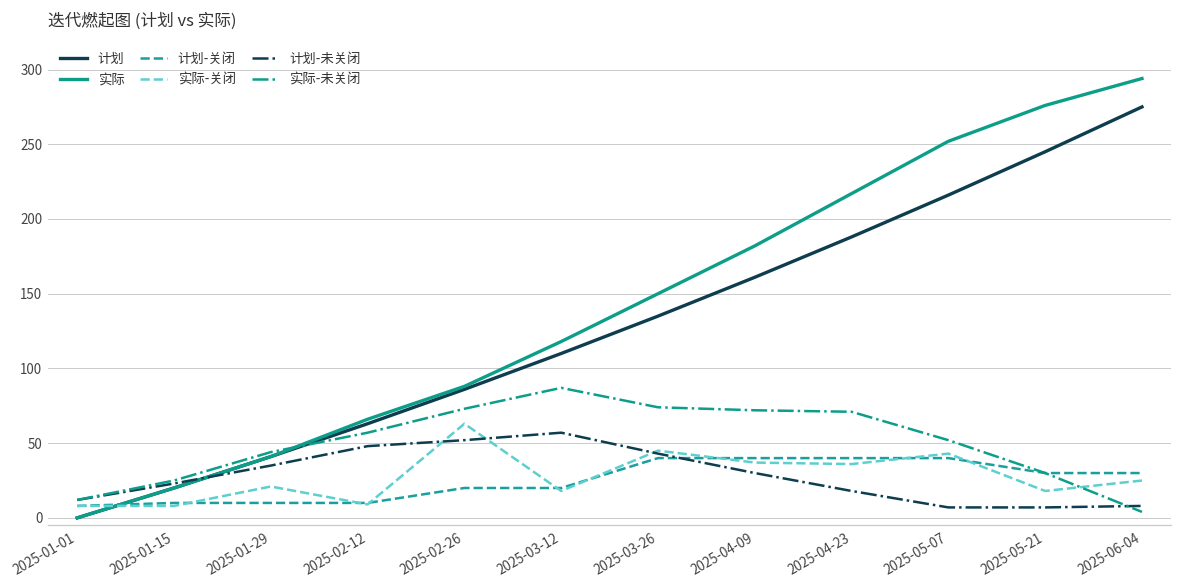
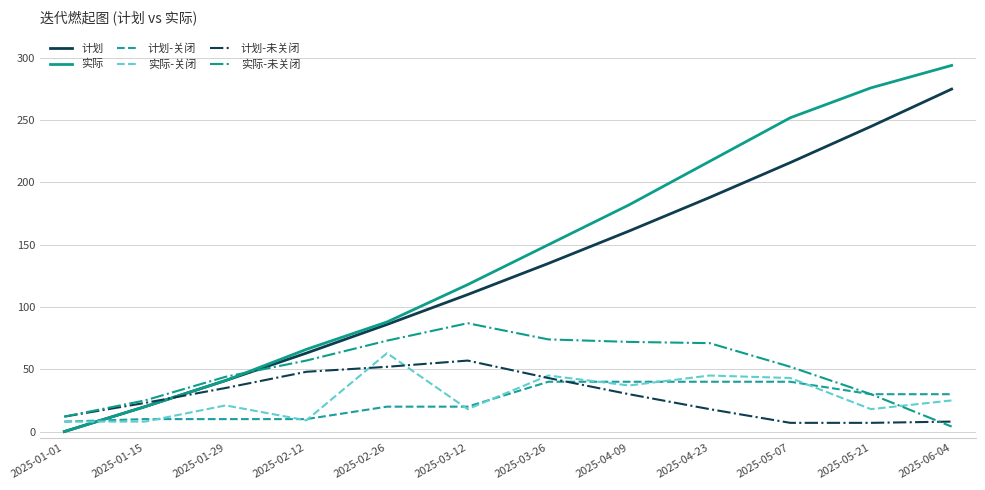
实际-关闭, 2025-04-23: 36 -> 45
